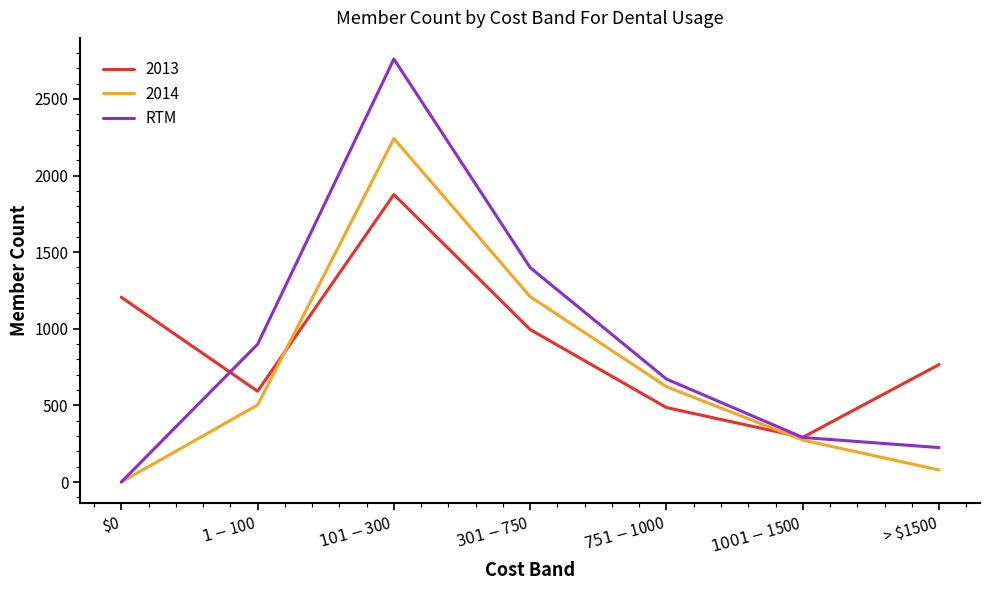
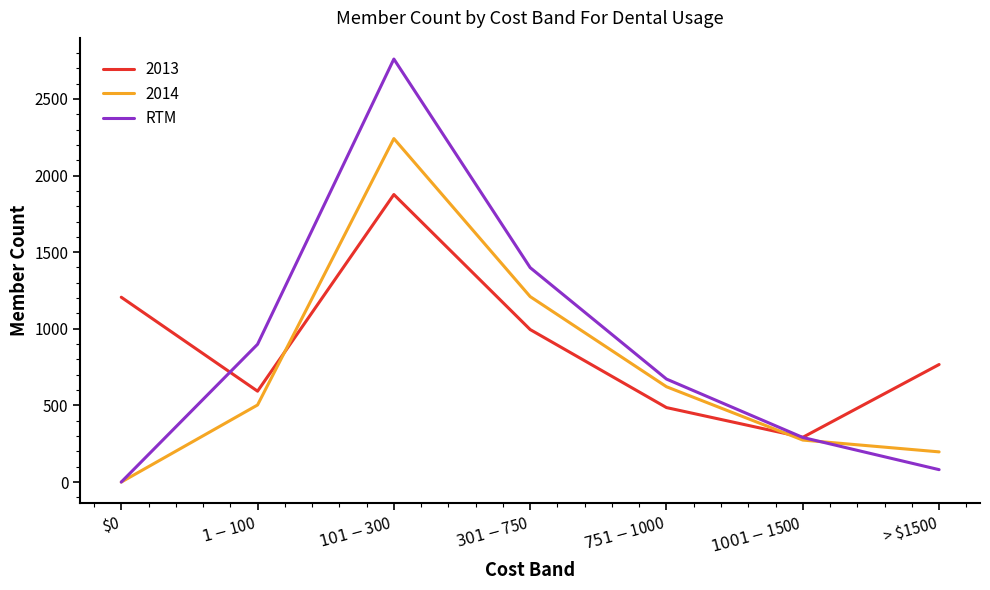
2014, > $1500: 80 -> 200
RTM, > $1500: 230 -> 80
